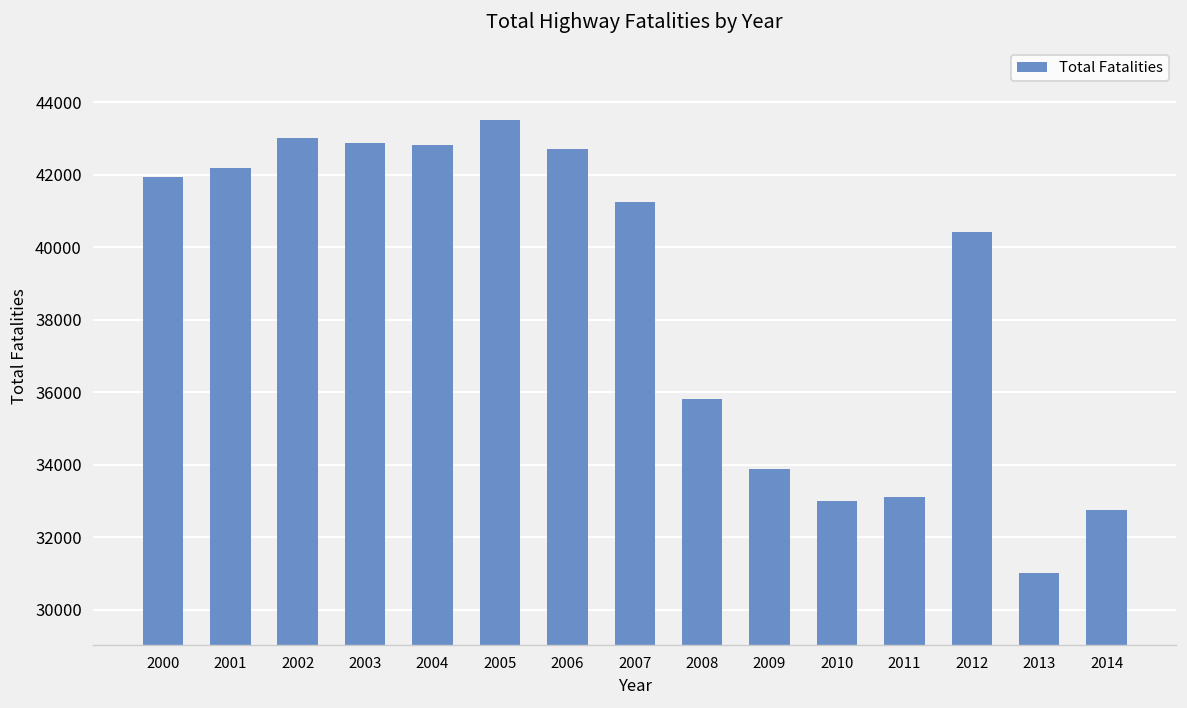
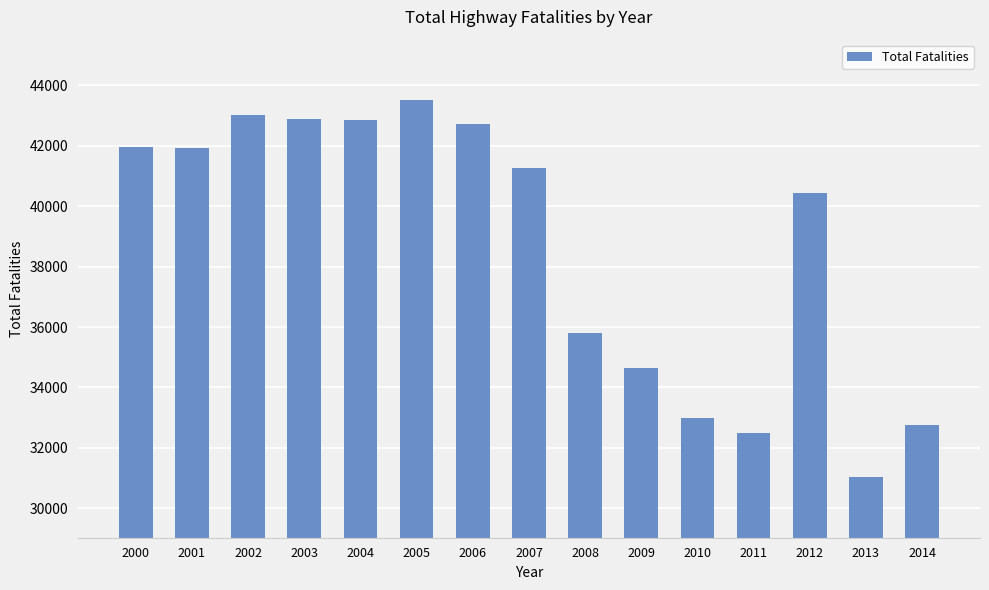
2001: 42200 -> 41900
2009: 33900 -> 34600
2011: 33100 -> 32500
